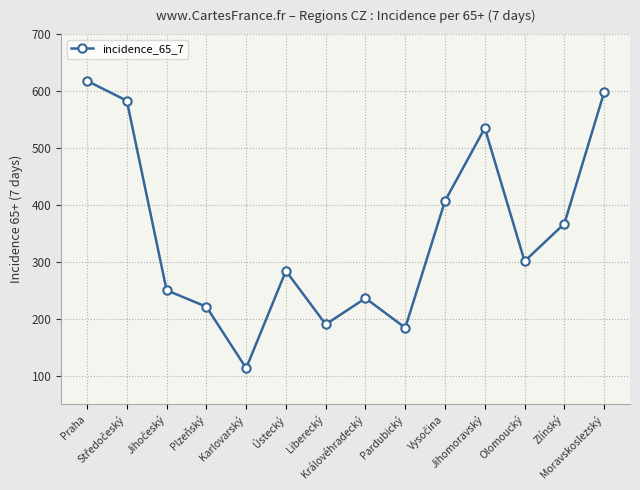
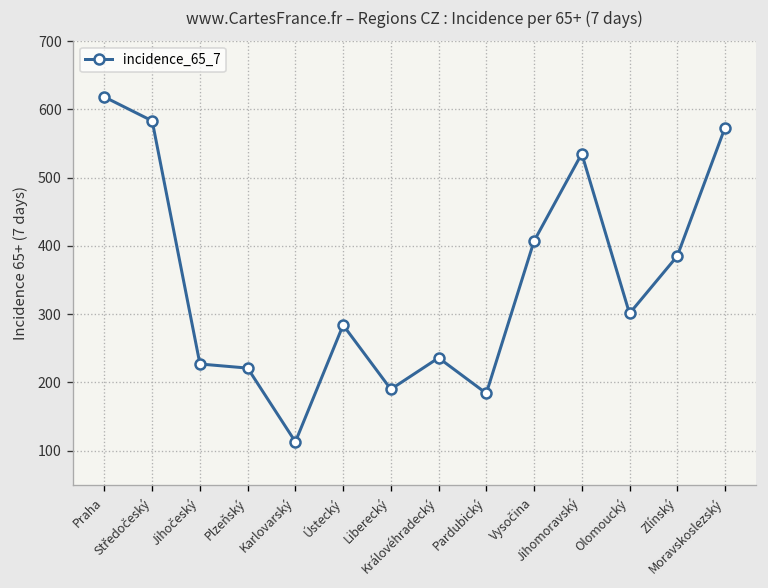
Jihočeský: 250 -> 230
Zlínský: 370 -> 390
Moravskoslezský: 600 -> 570
